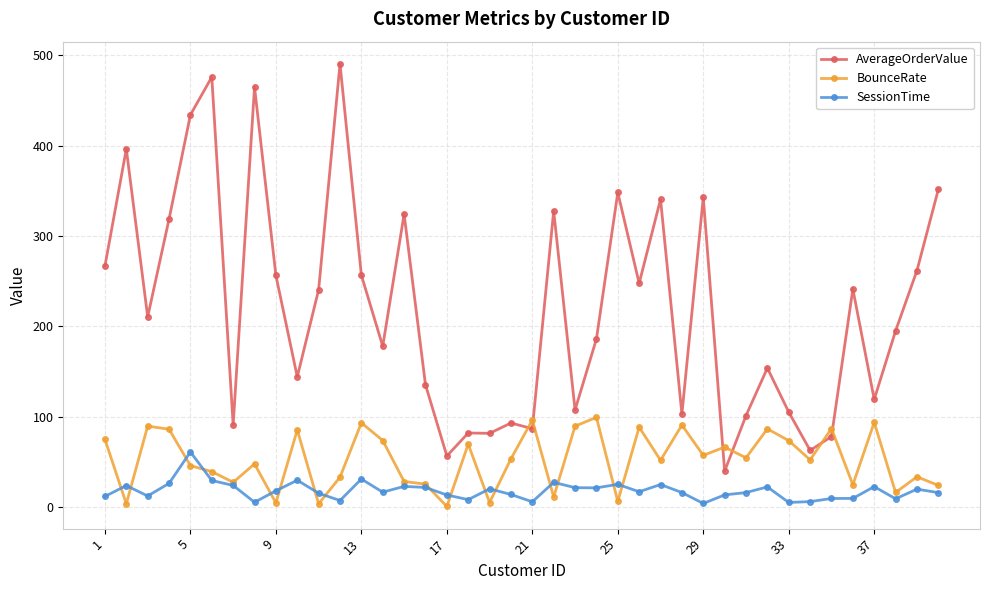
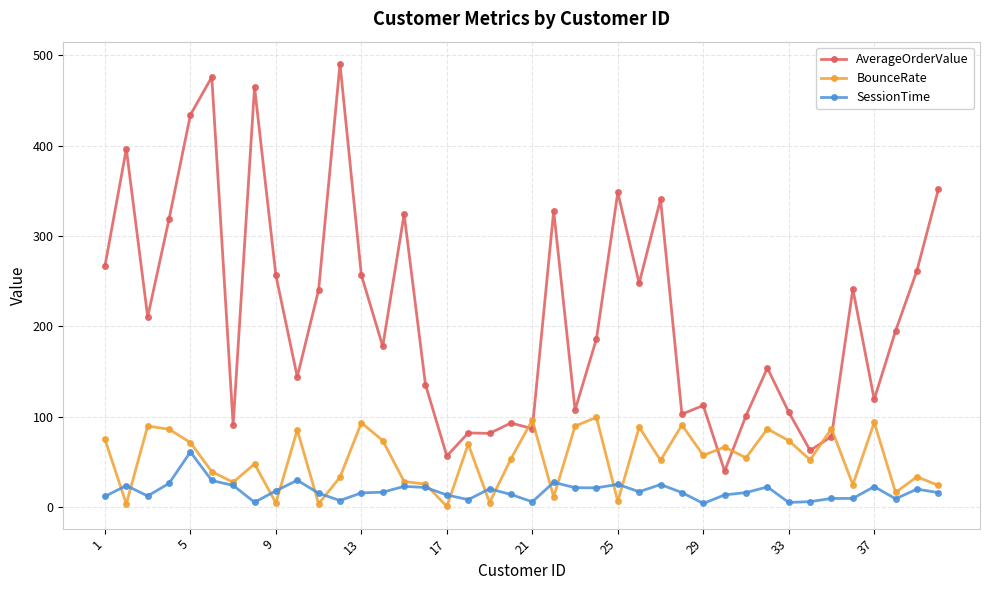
BounceRate, 5: 50 -> 70
SessionTime, 13: 30 -> 20
AverageOrderValue, 29: 340 -> 110
